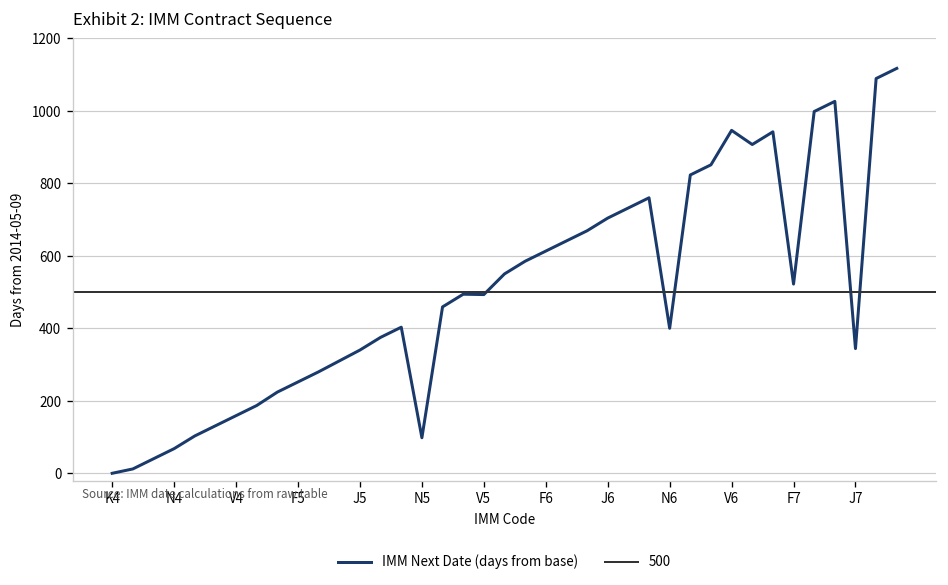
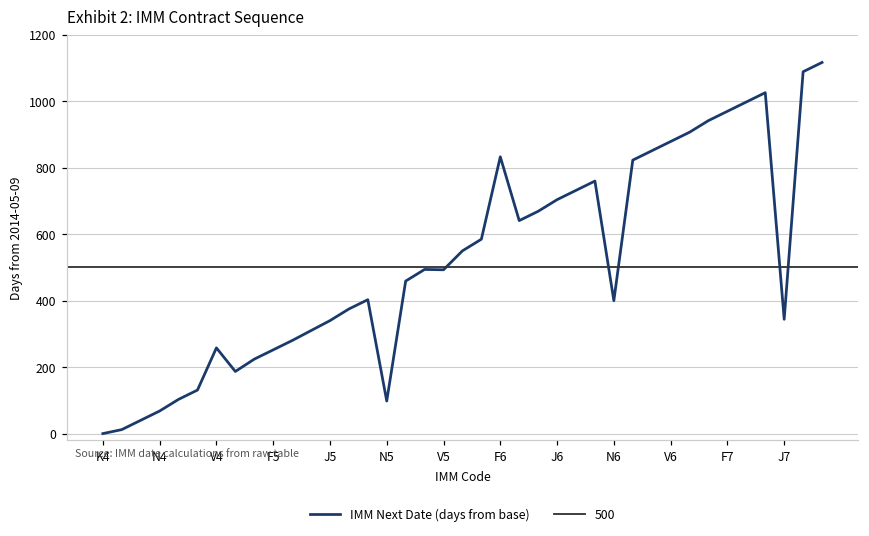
V4: 160 -> 260
F6: 610 -> 830
V6: 950 -> 880
F7: 520 -> 970
